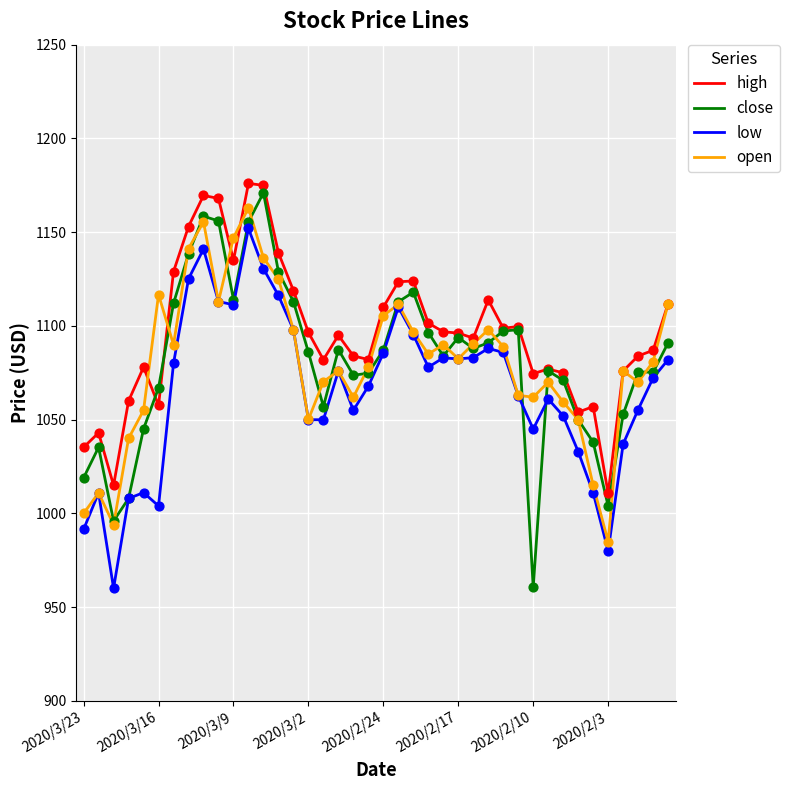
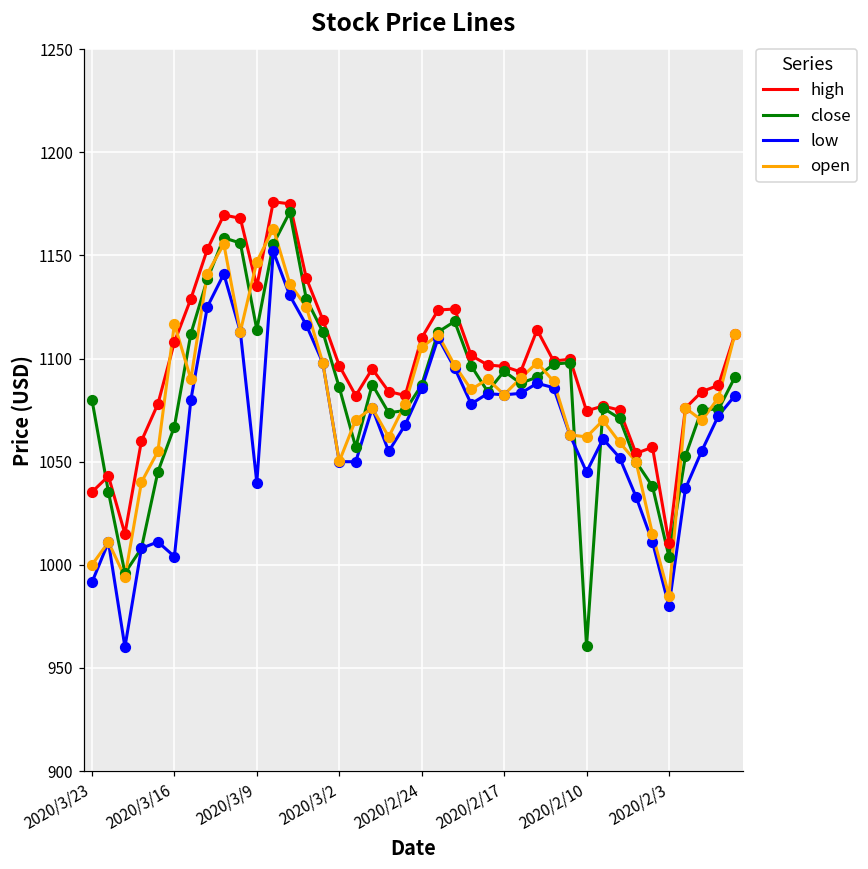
close, 2020/3/23: 1019 -> 1080
high, 2020/3/16: 1058 -> 1108
low, 2020/3/9: 1111 -> 1040
